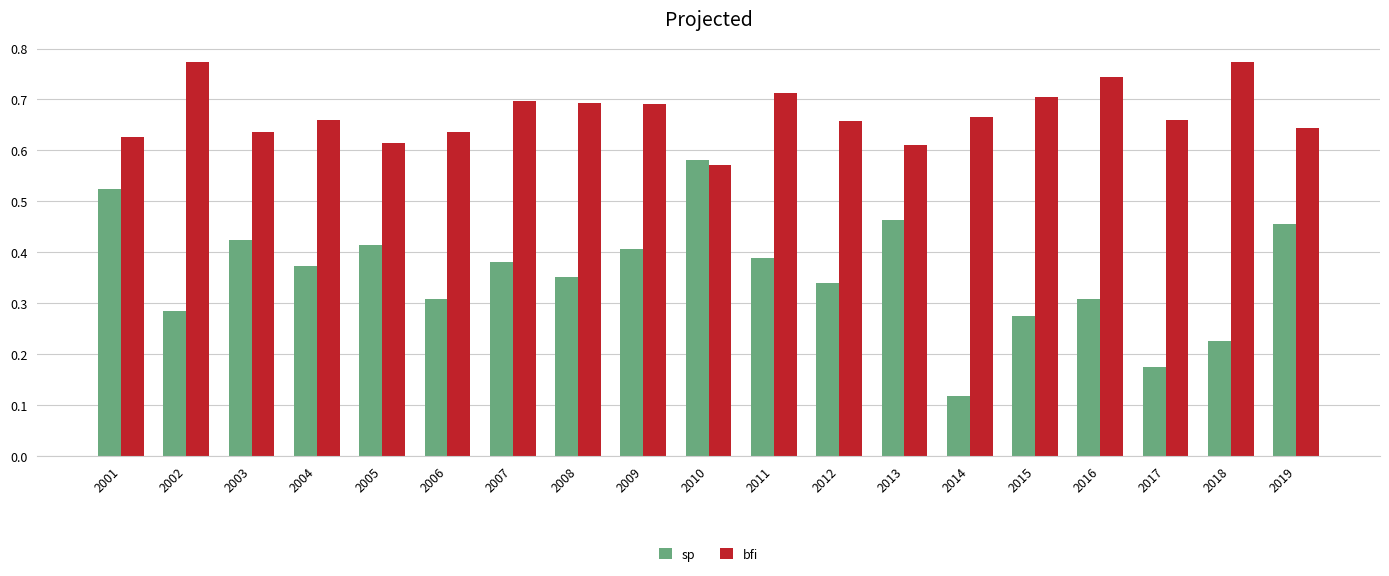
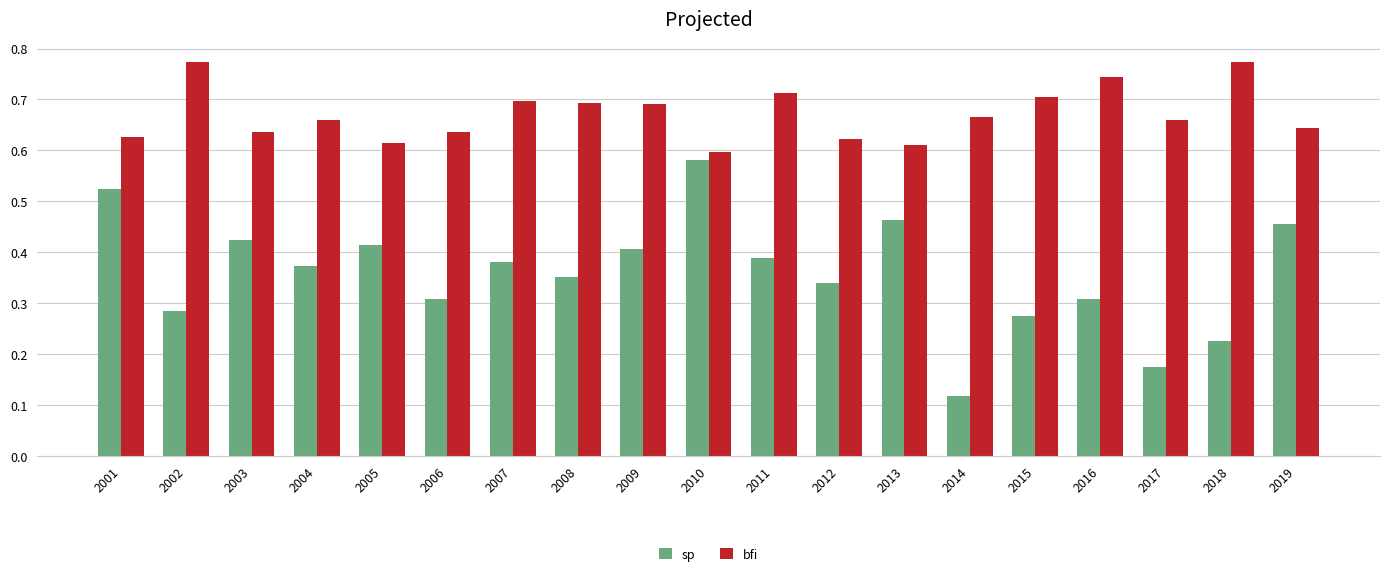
bfi, 2010: 0.57 -> 0.60
bfi, 2012: 0.66 -> 0.62
